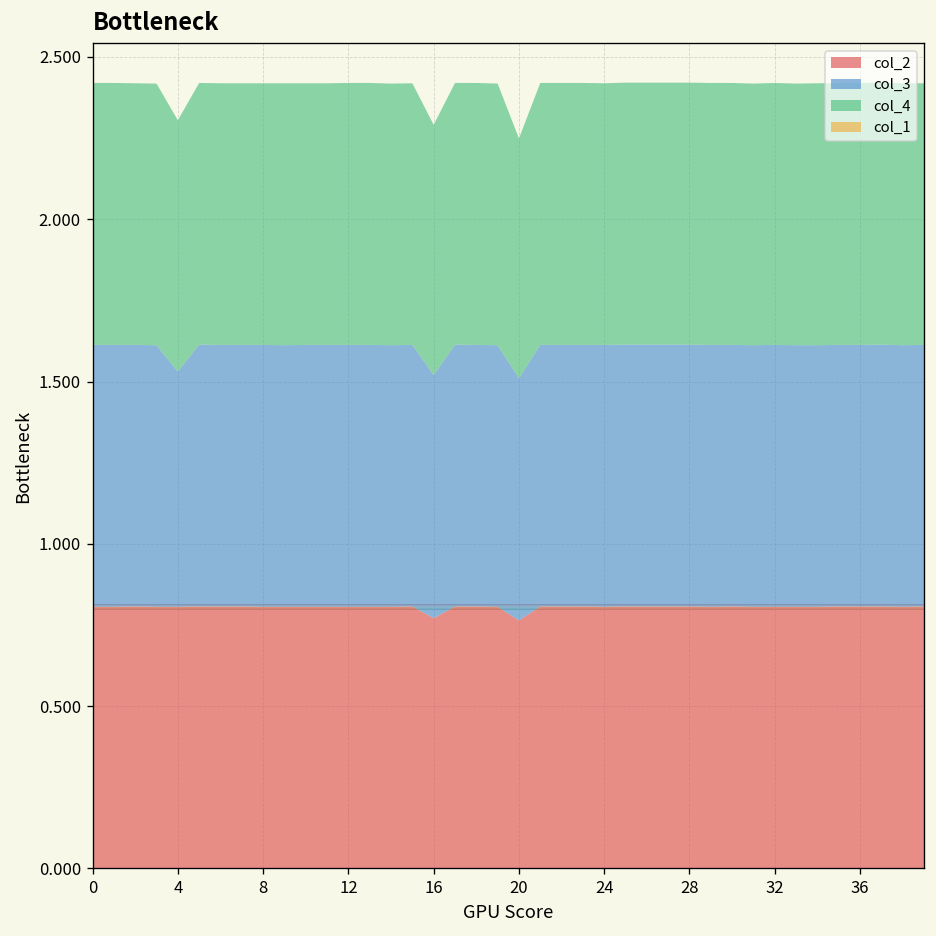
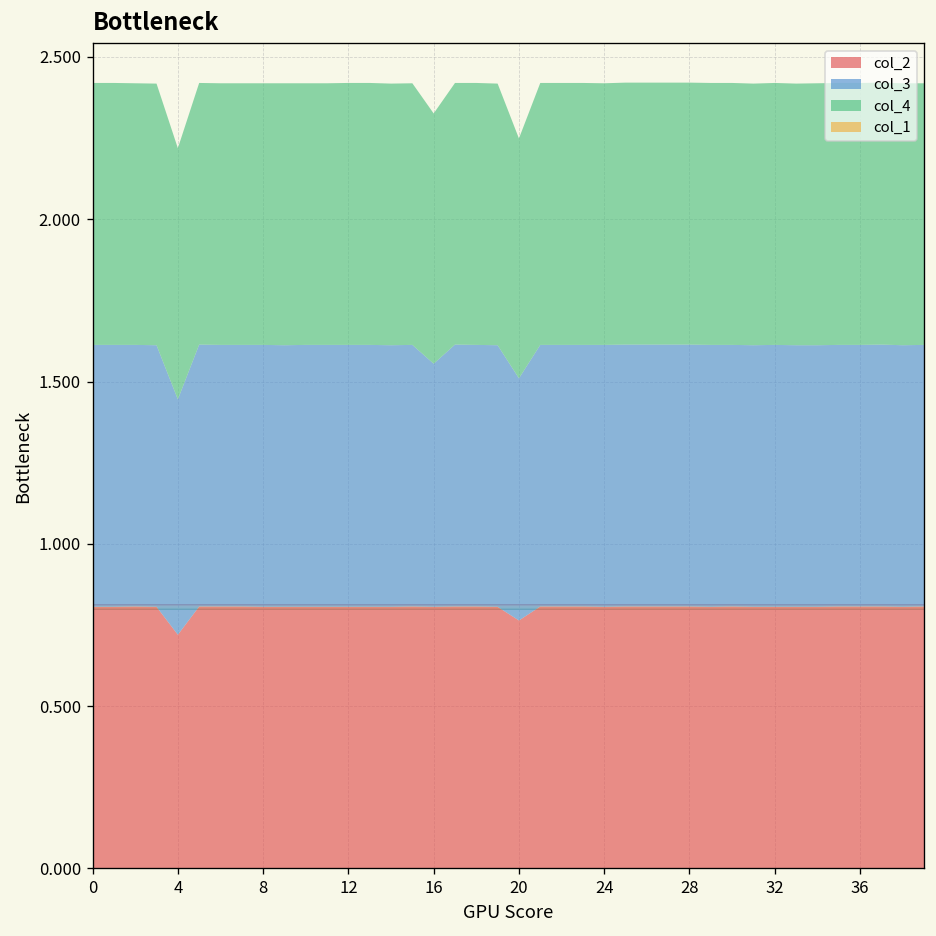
col_2, 4: 0.81 -> 0.72
col_2, 16: 0.77 -> 0.81
